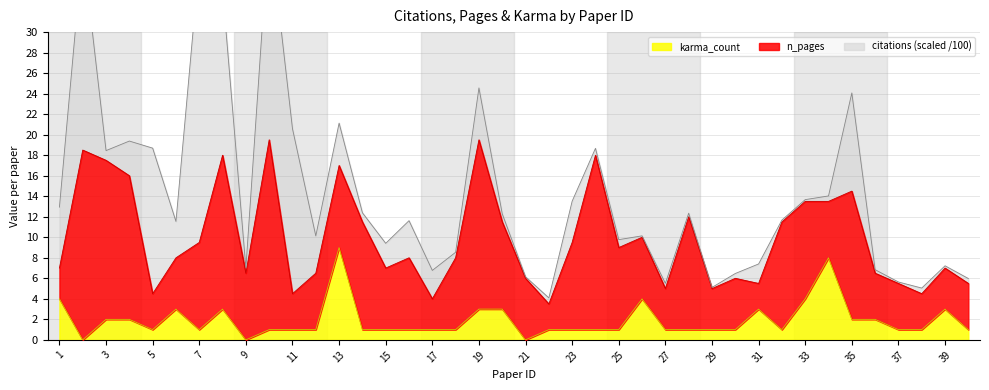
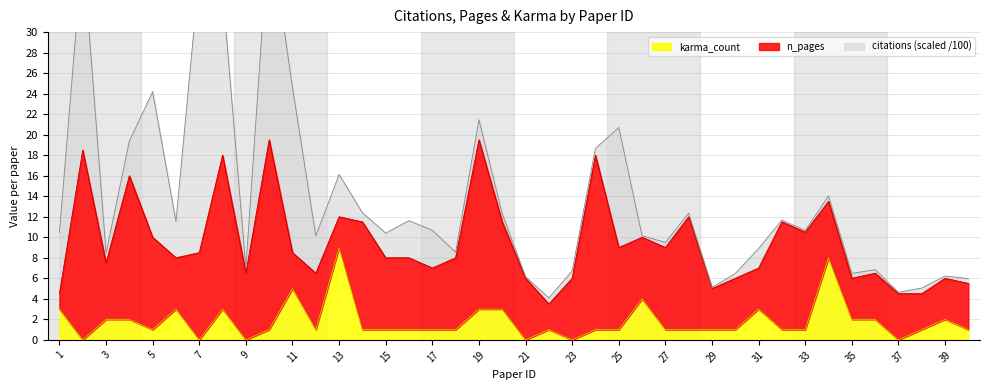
karma_count, 1: 4 -> 3
n_pages, 1: 3.0 -> 1.5
n_pages, 3: 15.5 -> 5.5
n_pages, 5: 3.5 -> 9.0
karma_count, 7: 1 -> 0
karma_count, 11: 1 -> 5
n_pages, 13: 8.0 -> 3.0
n_pages, 15: 6.0 -> 7.0
n_pages, 17: 3.0 -> 6.0
citations (scaled /100), 17: 2.8 -> 3.7
citations (scaled /100), 19: 5.1 -> 2.0
karma_count, 23: 1 -> 0
n_pages, 23: 8.5 -> 6.0
citations (scaled /100), 23: 4.0 -> 0.7
citations (scaled /100), 25: 0.8 -> 11.7
n_pages, 27: 4.0 -> 8.0
n_pages, 31: 2.5 -> 4.0
karma_count, 33: 4 -> 1
n_pages, 35: 12.5 -> 4.0
citations (scaled /100), 35: 9.6 -> 0.5
karma_count, 37: 1 -> 0
karma_count, 39: 3 -> 2
